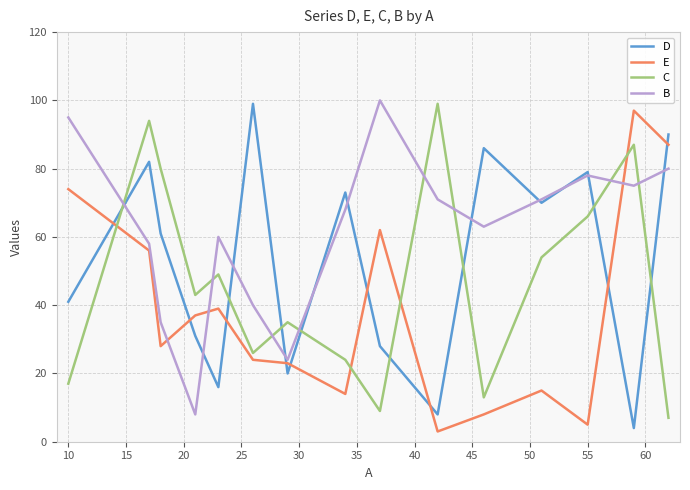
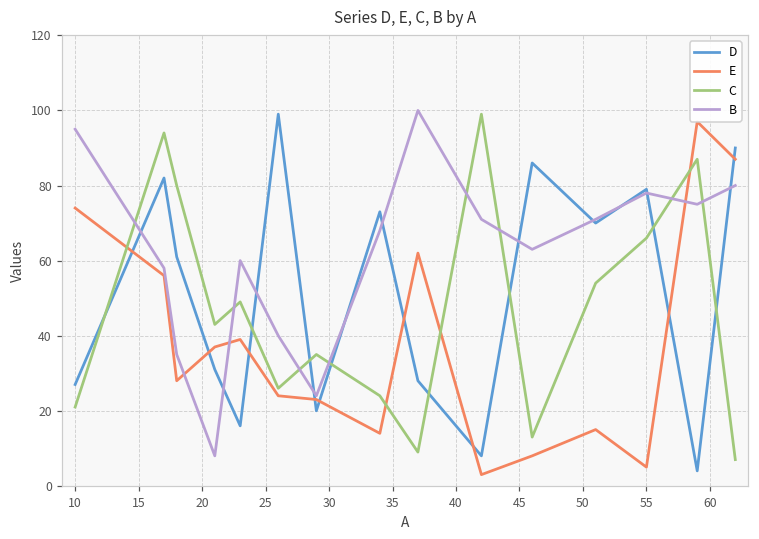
D, 10: 41 -> 27
C, 10: 17 -> 21
